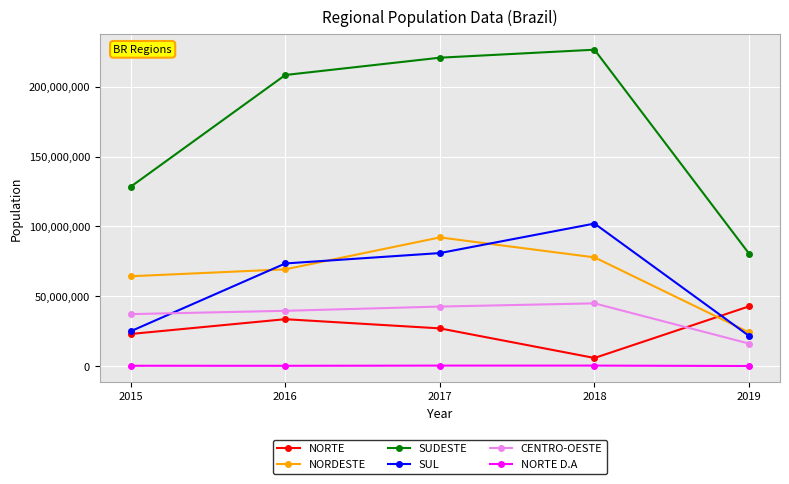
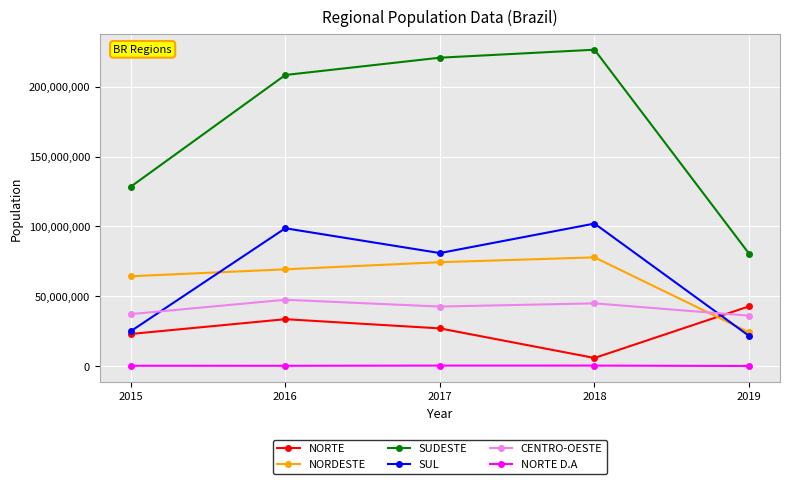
SUL, 2016: 73,000,000 -> 99,000,000
CENTRO-OESTE, 2016: 40,000,000 -> 47,000,000
NORDESTE, 2017: 92,000,000 -> 74,000,000
CENTRO-OESTE, 2019: 16,000,000 -> 36,000,000
